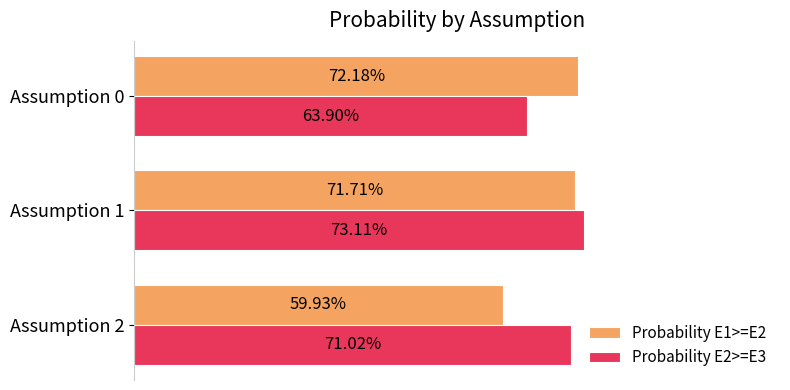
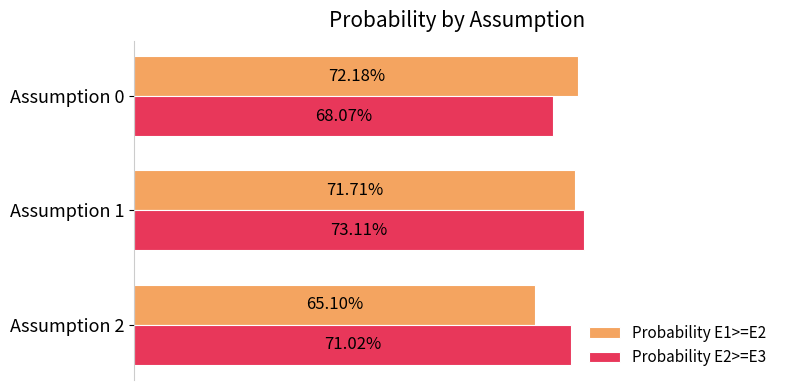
Probability E2>=E3, Assumption 0: 63.90% -> 68.07%
Probability E1>=E2, Assumption 2: 59.93% -> 65.10%
